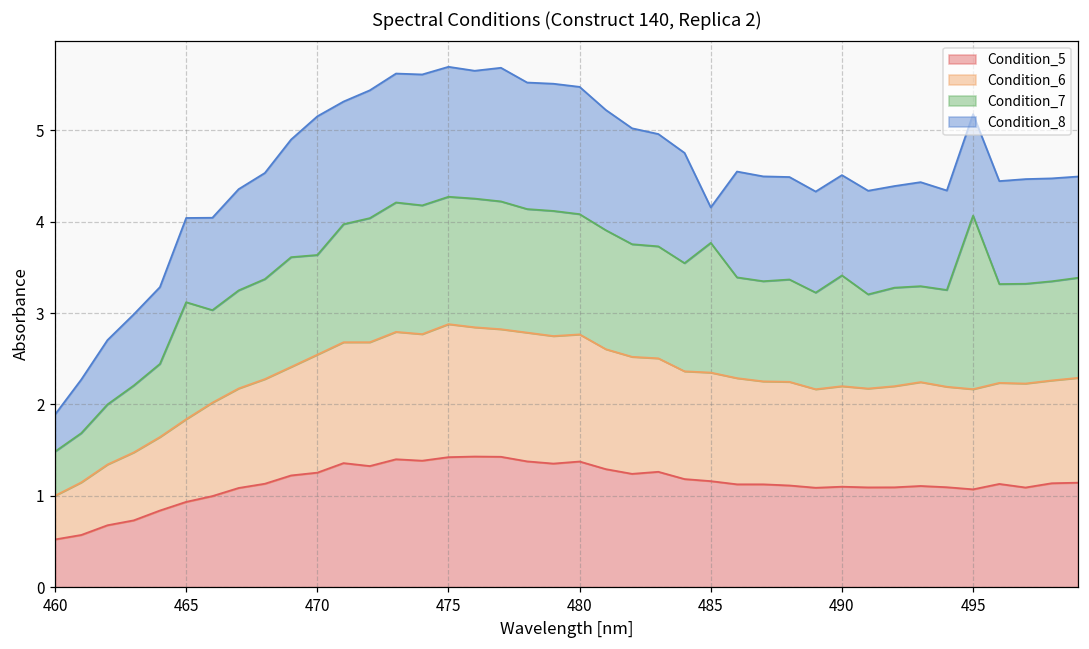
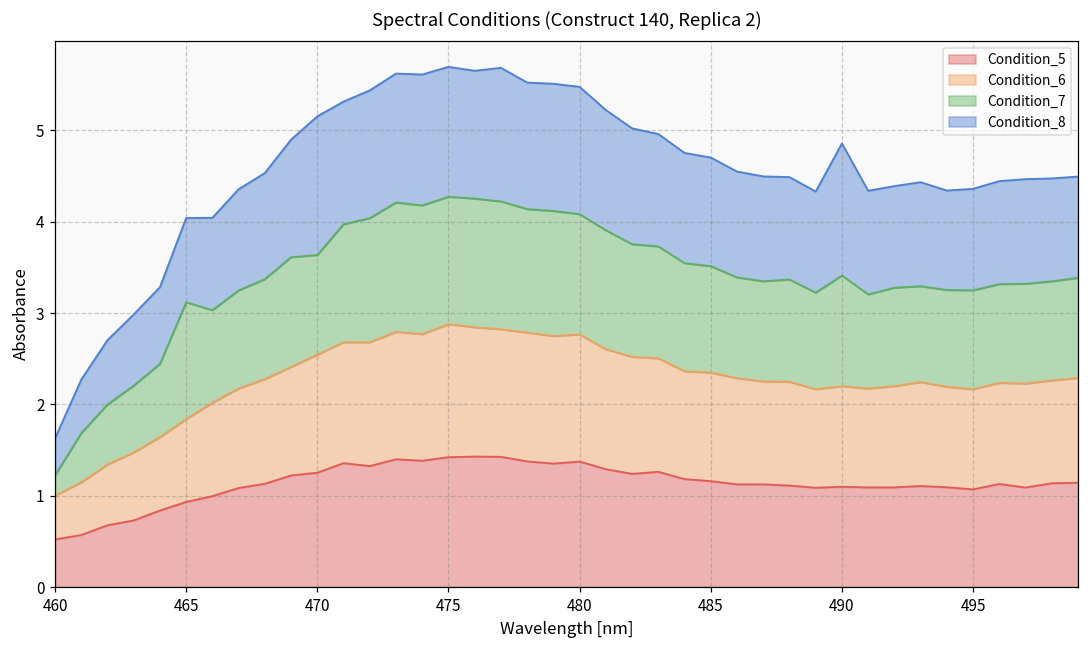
Condition_7, 460: 0.5 -> 0.2
Condition_7, 485: 1.4 -> 1.2
Condition_8, 485: 0.4 -> 1.2
Condition_8, 490: 1.1 -> 1.4
Condition_7, 495: 1.9 -> 1.1
